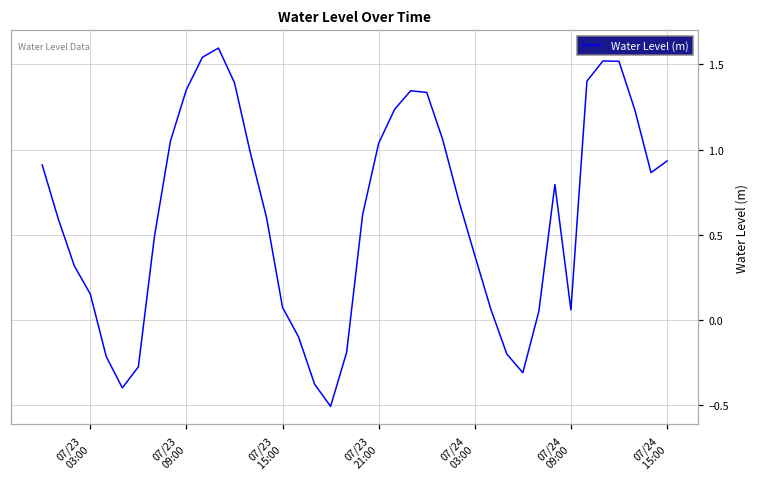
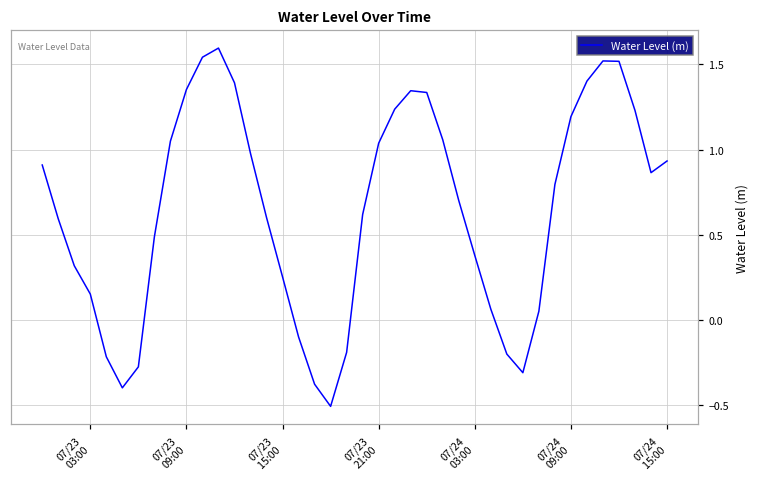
07/23 15:00: 0.07 -> 0.25
07/24 09:00: 0.06 -> 1.19
